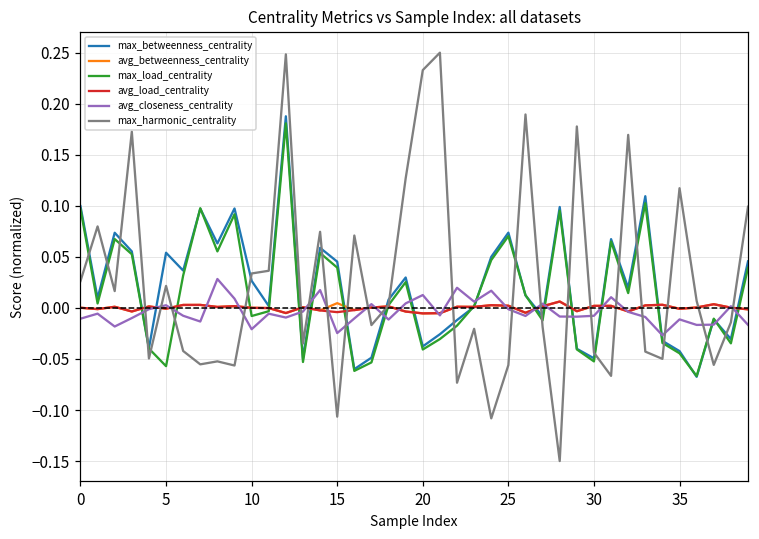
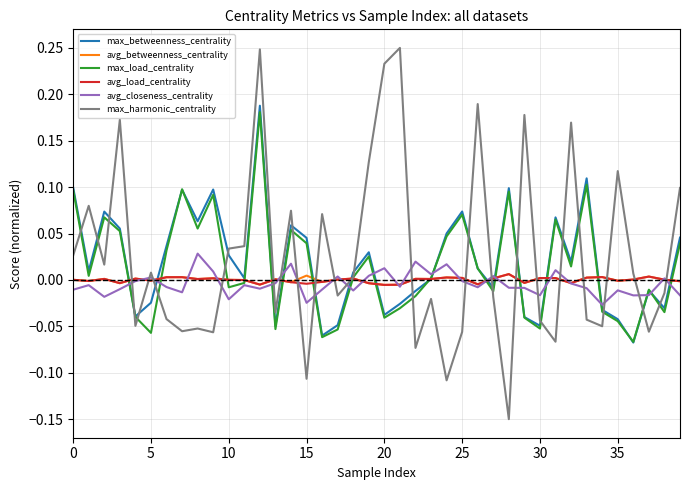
max_betweenness_centrality, 5: 0.05 -> -0.02
max_harmonic_centrality, 5: 0.02 -> 0.01
avg_closeness_centrality, 30: -0.01 -> -0.02
